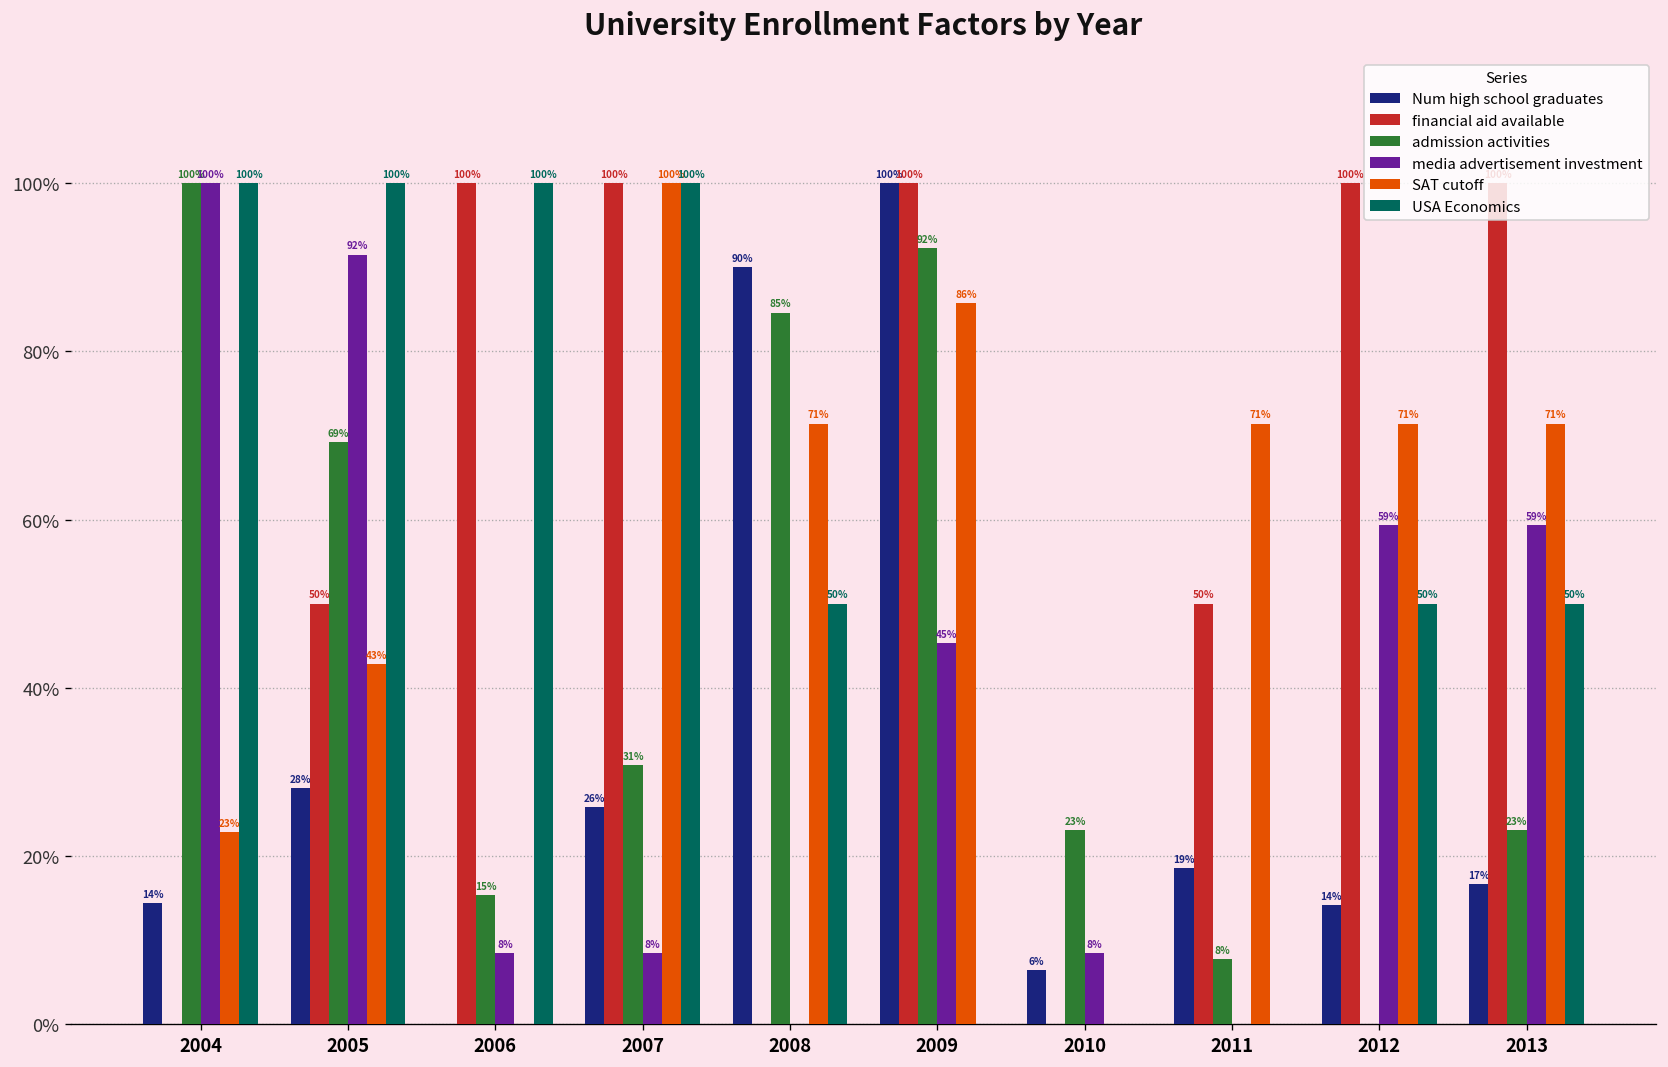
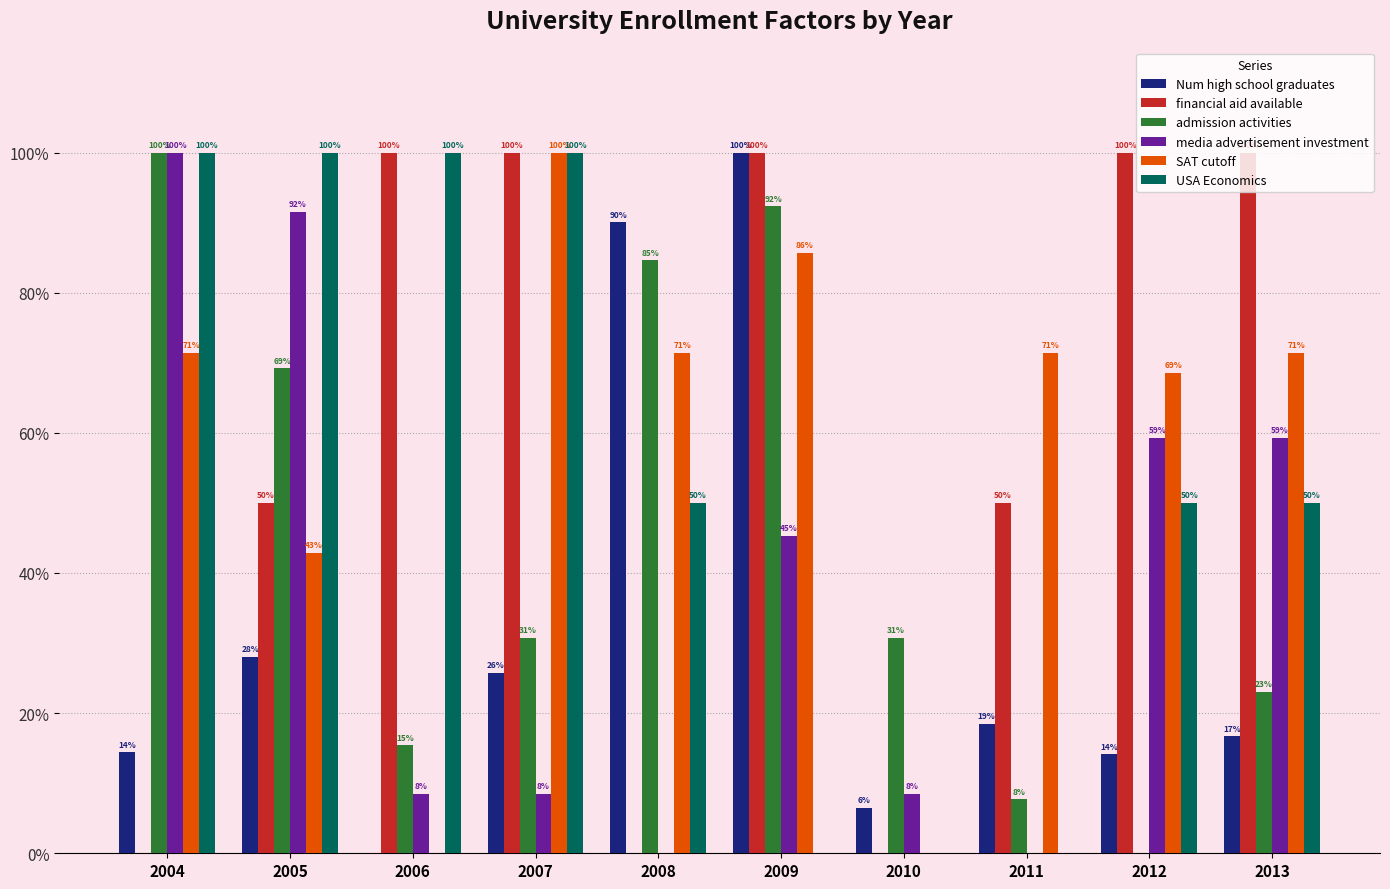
SAT cutoff, 2004: 23% -> 71%
admission activities, 2010: 23% -> 31%
SAT cutoff, 2012: 71% -> 69%
